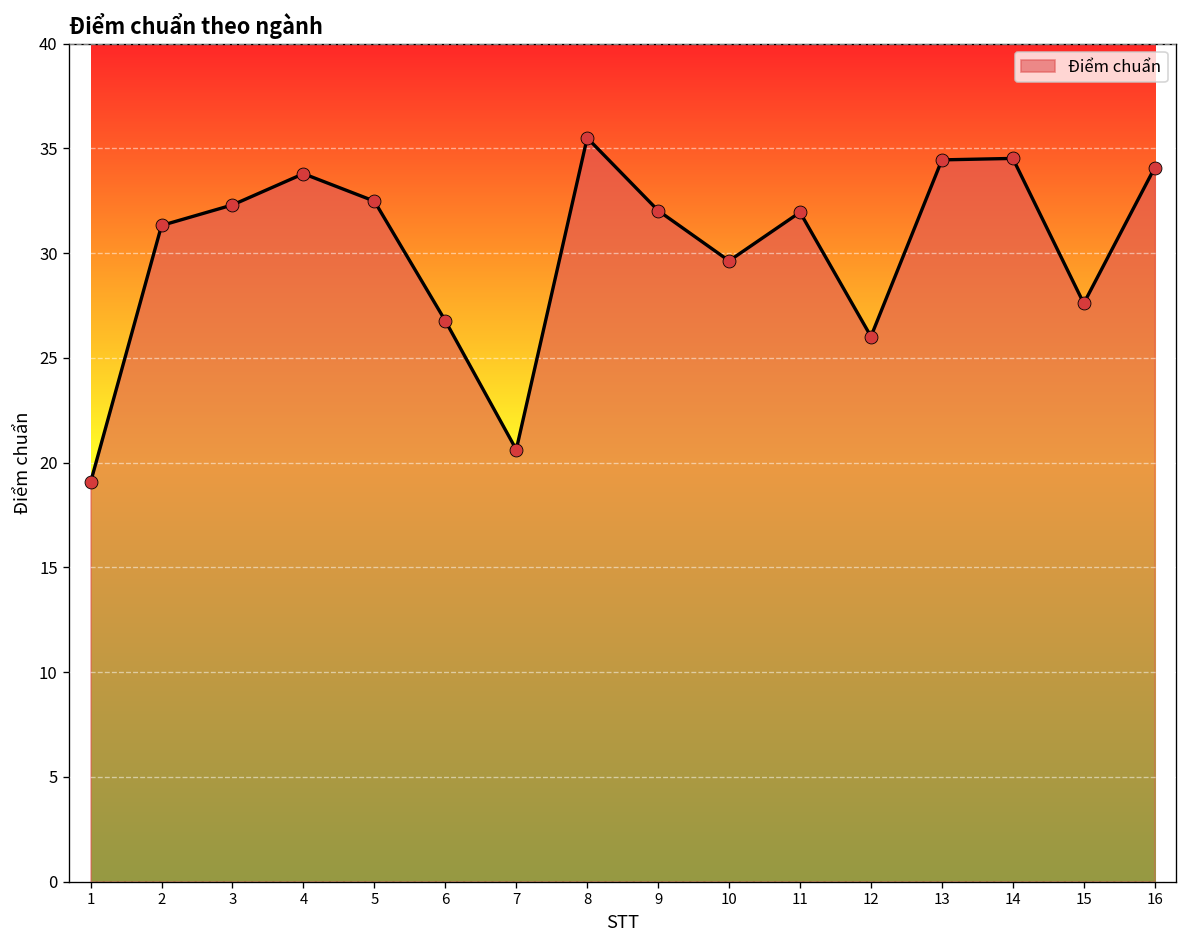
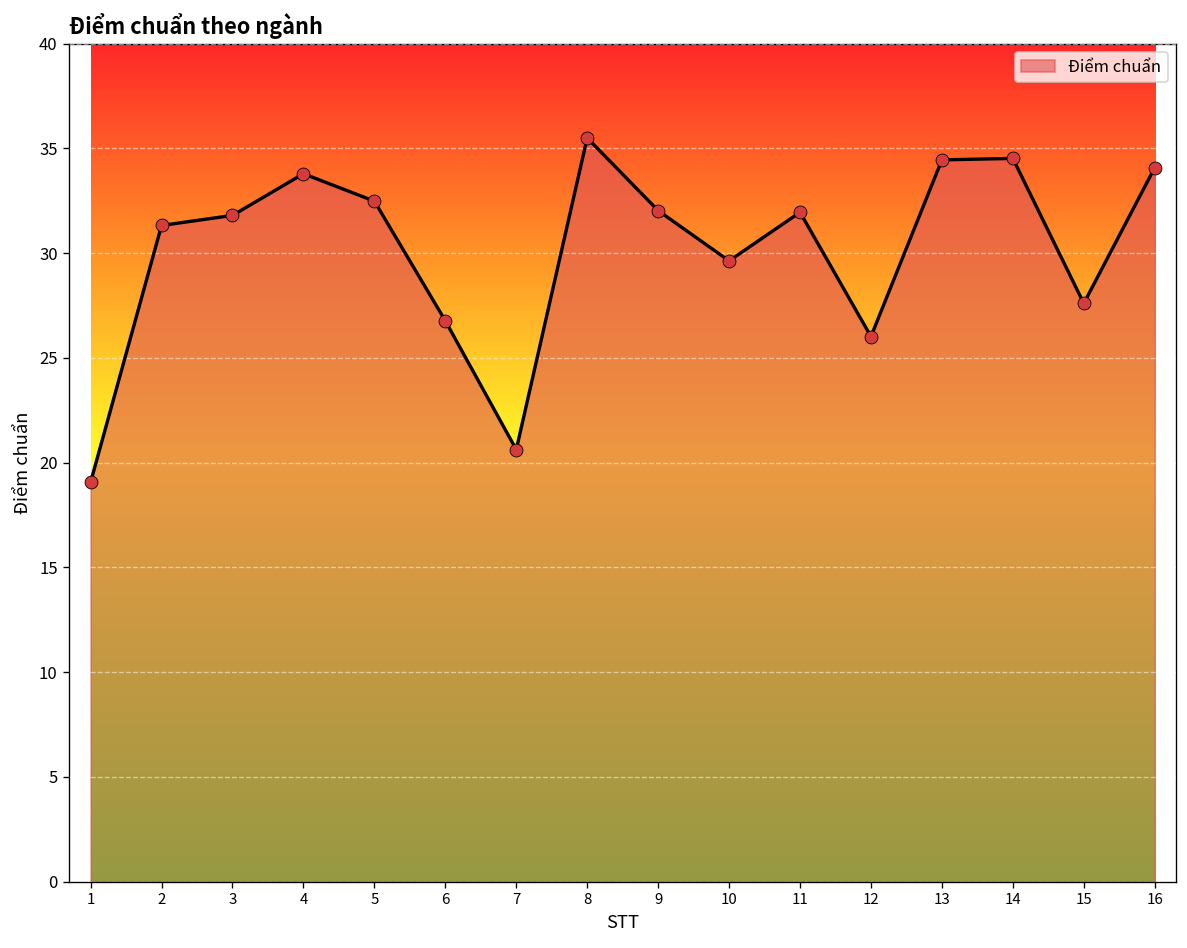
3: 32.3 -> 31.8
